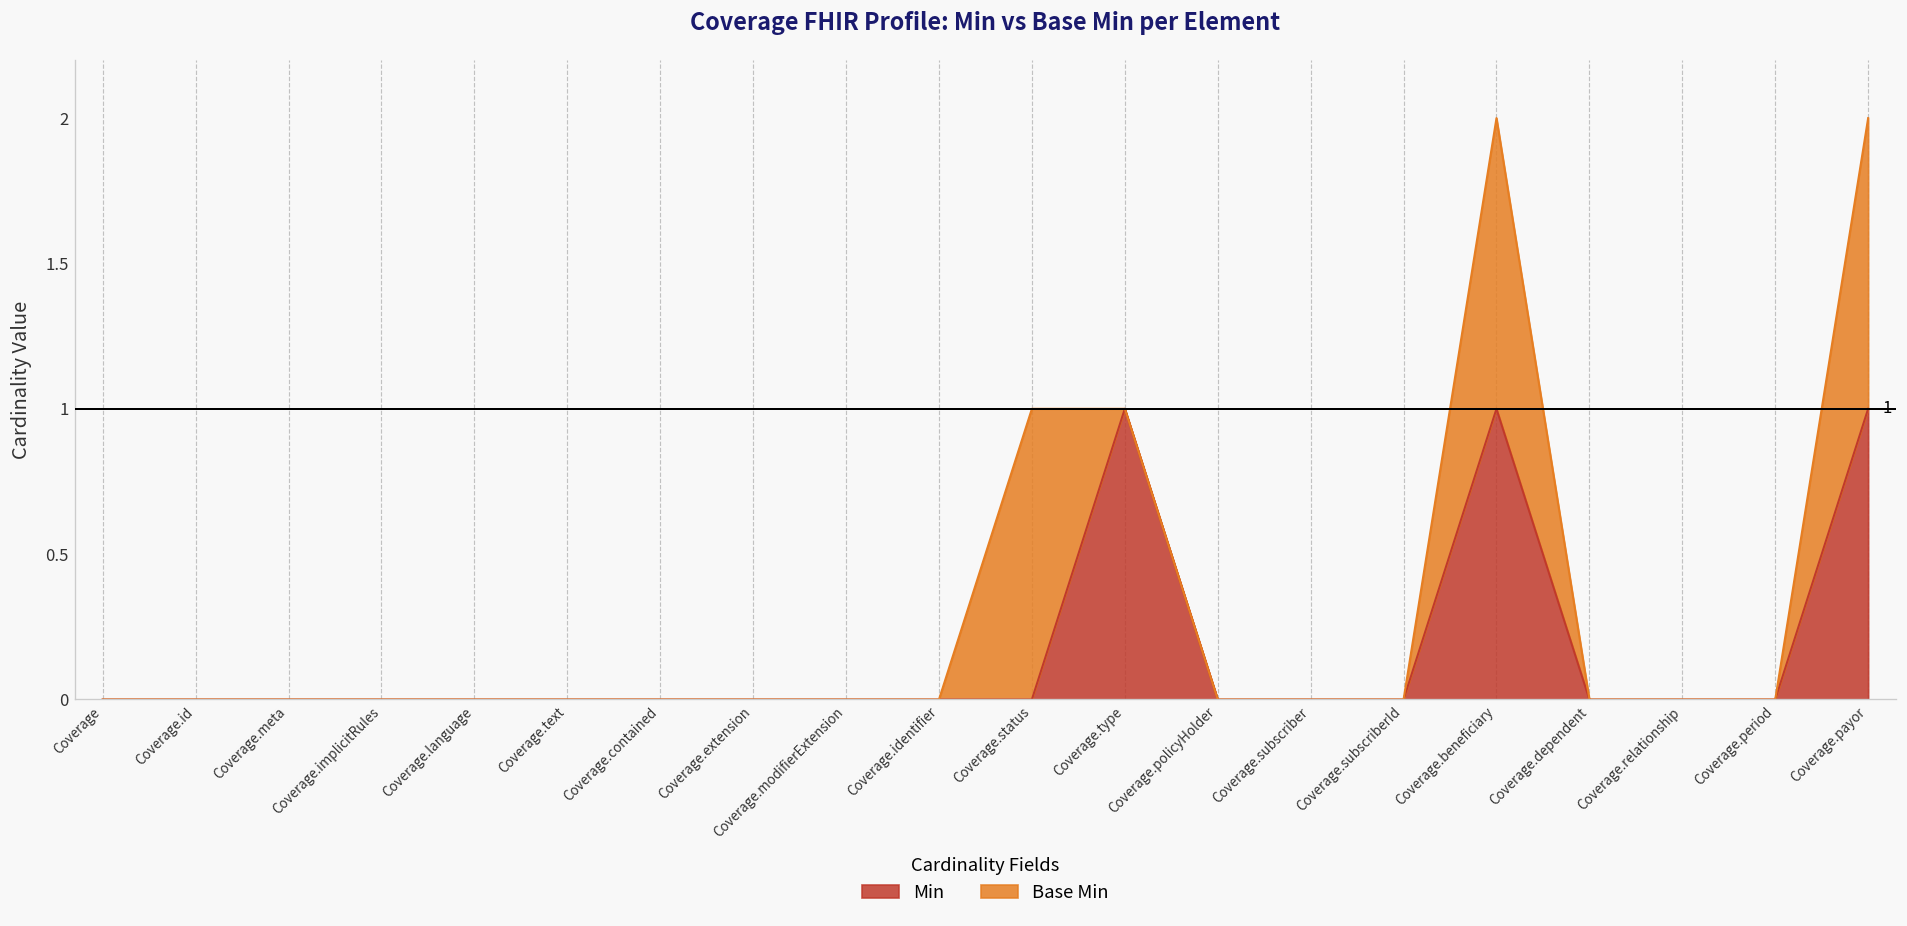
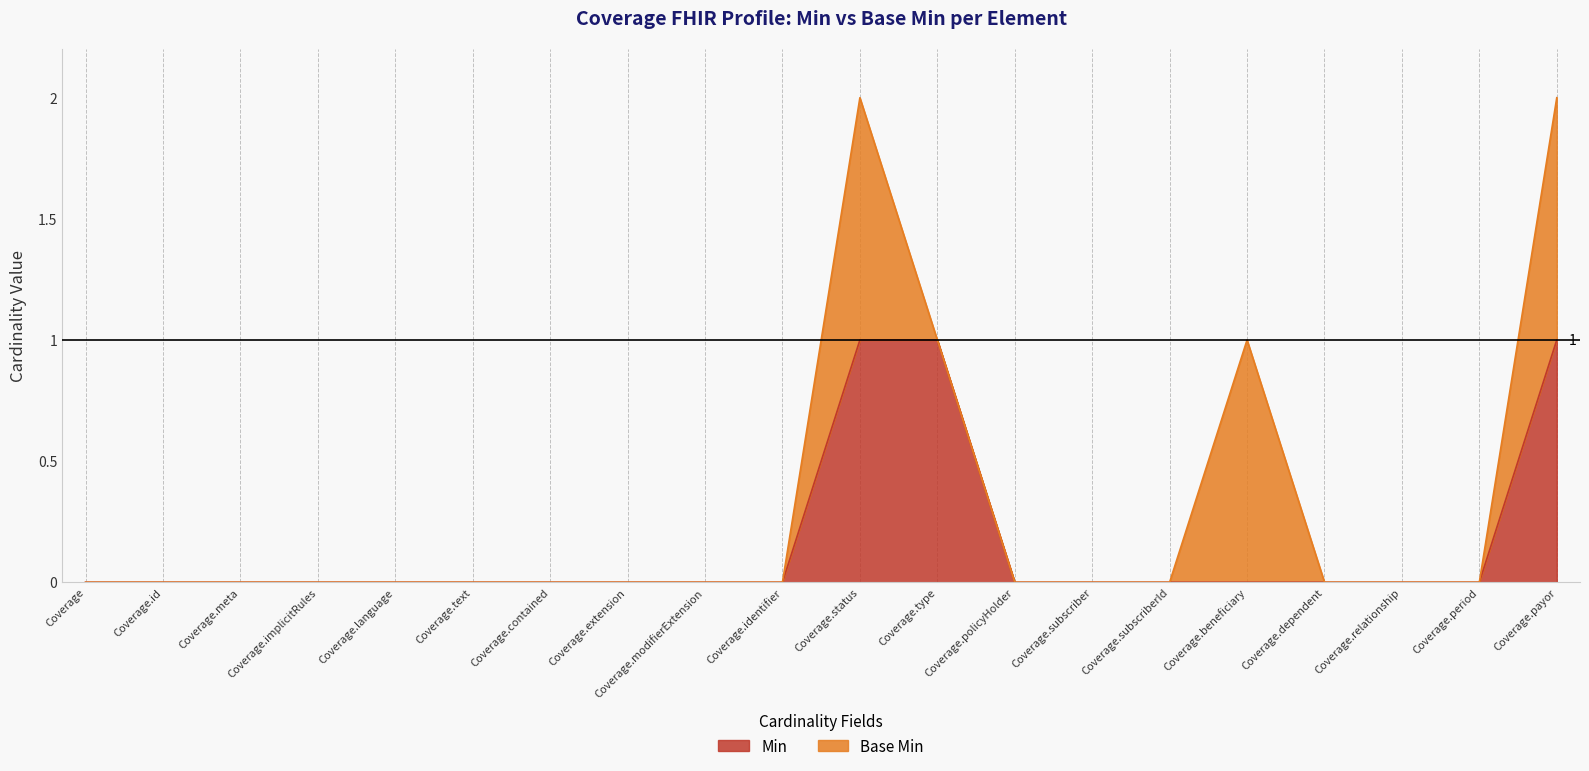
Min, Coverage.status: 0 -> 1
Min, Coverage.beneficiary: 1 -> 0
